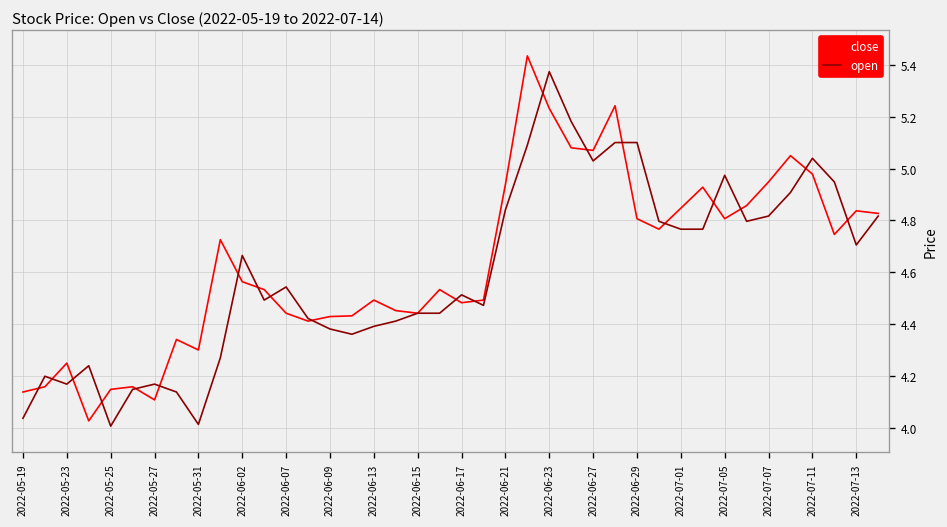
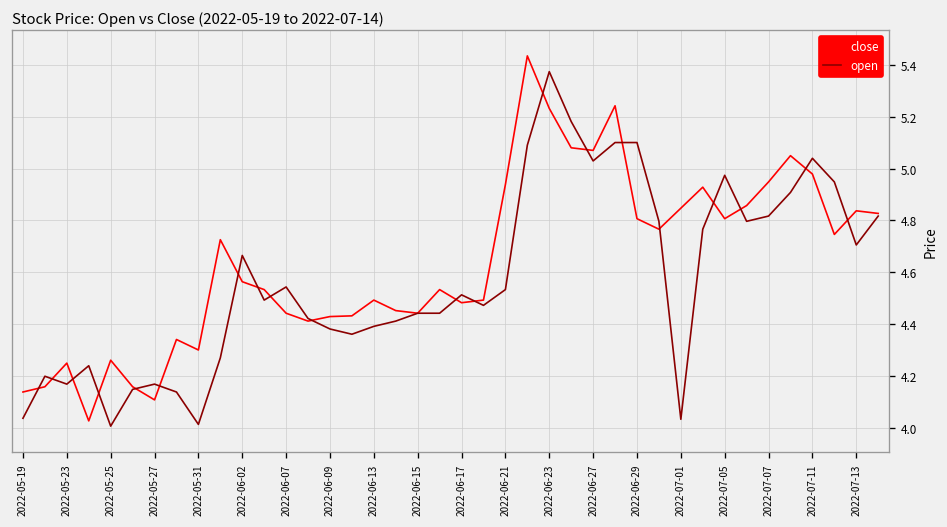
close, 2022-05-25: 4.15 -> 4.26
open, 2022-06-21: 4.84 -> 4.53
open, 2022-07-01: 4.77 -> 4.03
